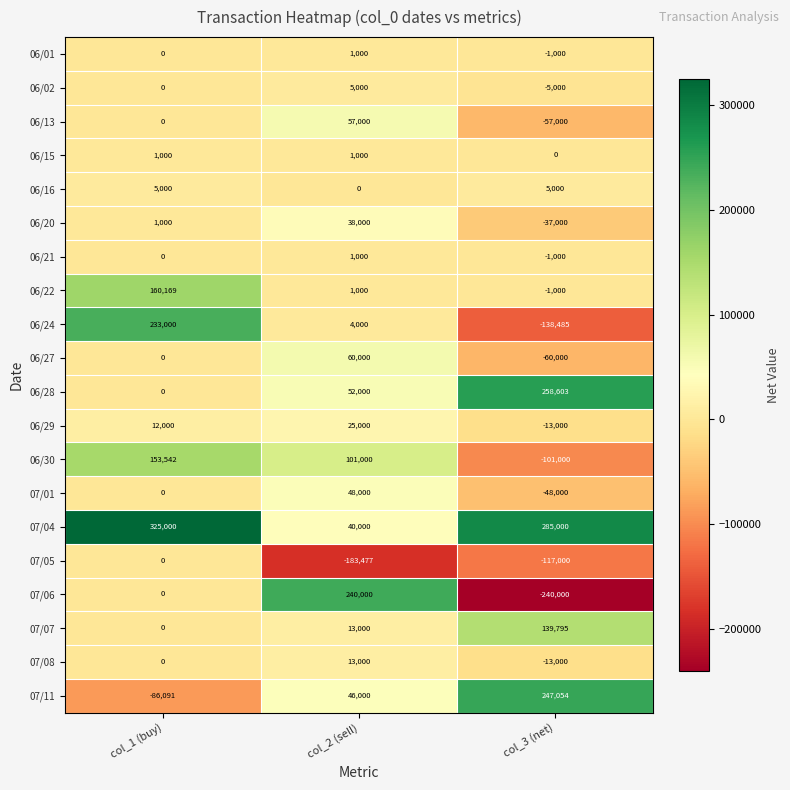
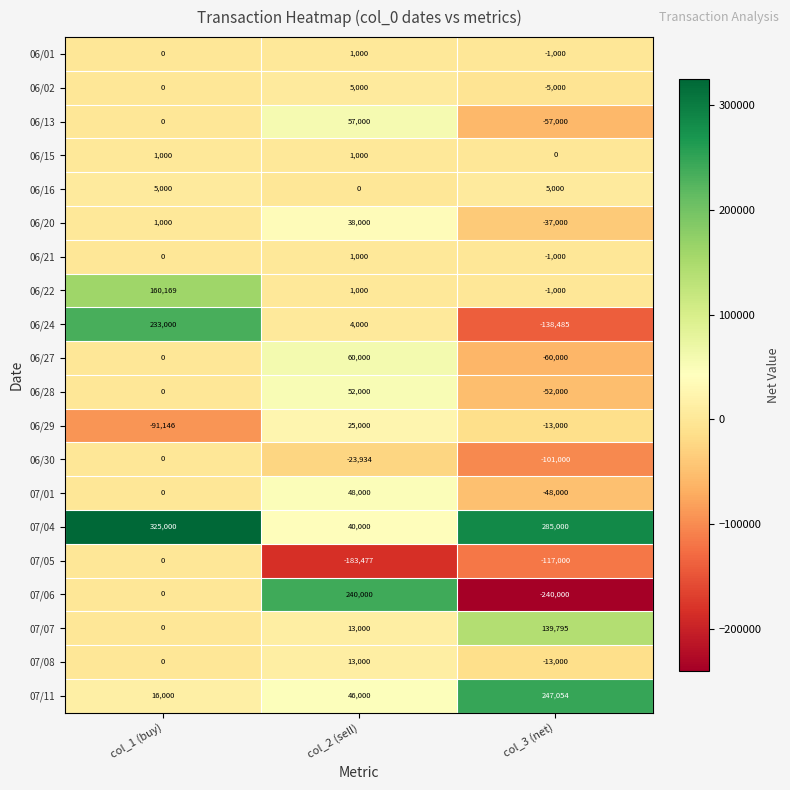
06/28, col_3 (net): 258,603 -> -52,000
06/29, col_1 (buy): 12,000 -> -91,146
06/30, col_1 (buy): 153,542 -> 0
06/30, col_2 (sell): 101,000 -> -23,934
07/11, col_1 (buy): -86,091 -> 16,000
